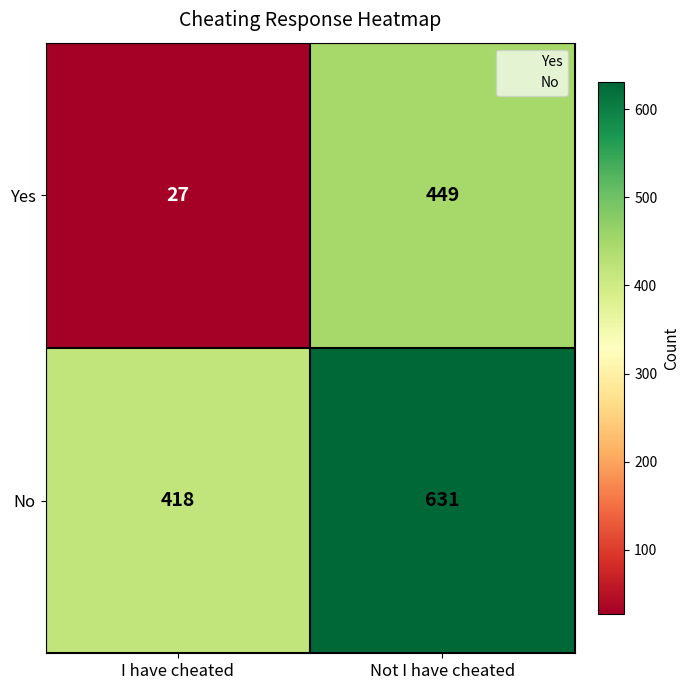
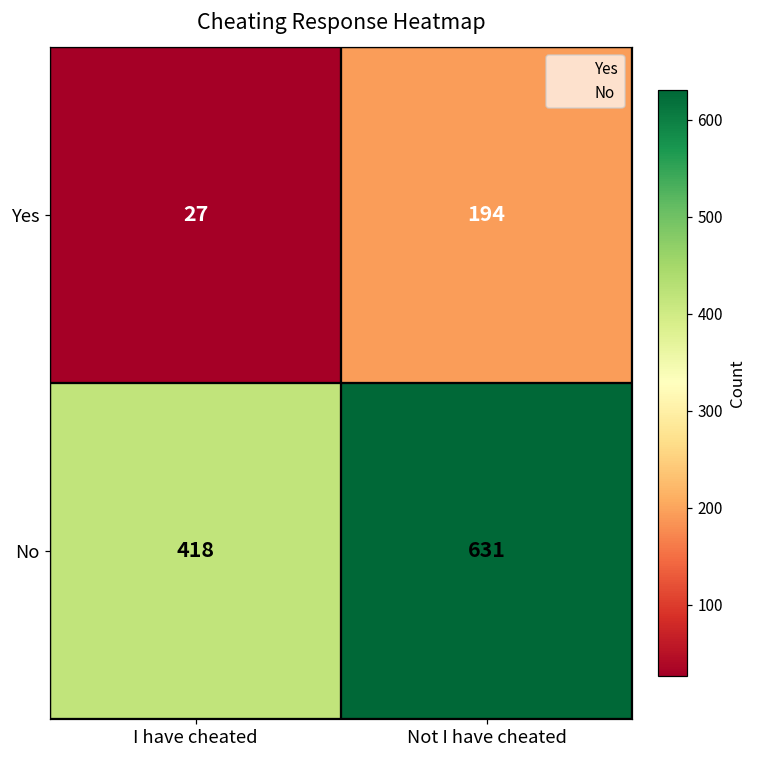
Yes, Not I have cheated: 449 -> 194
